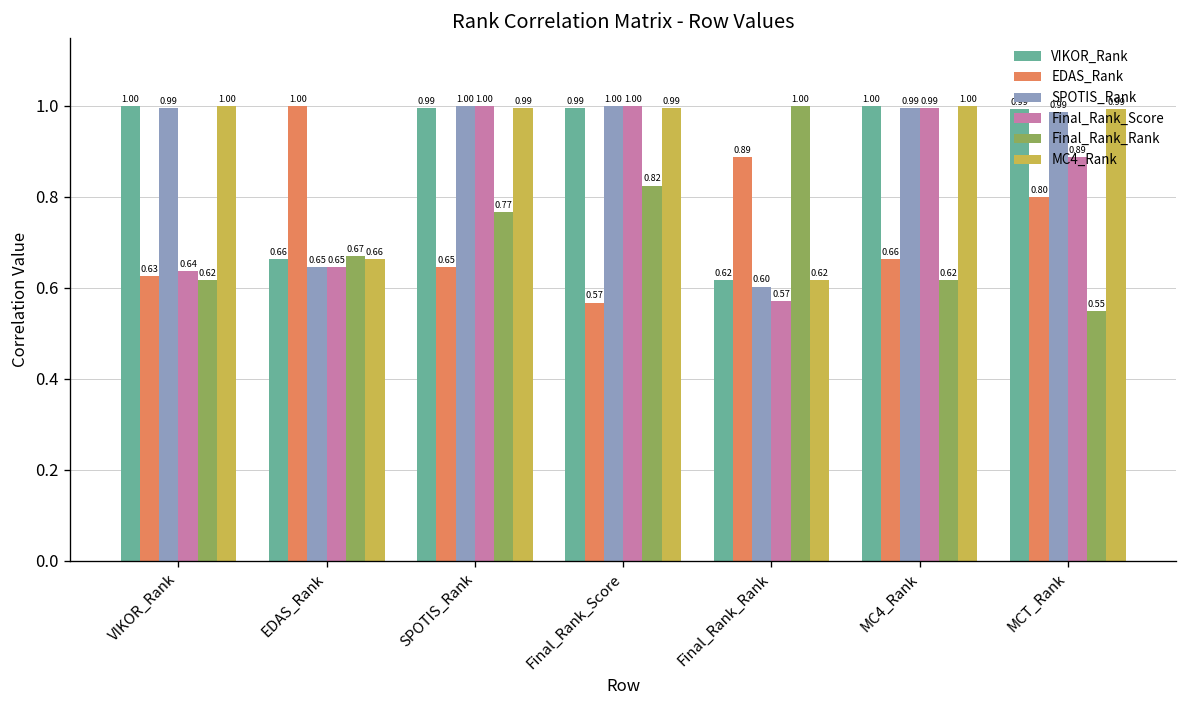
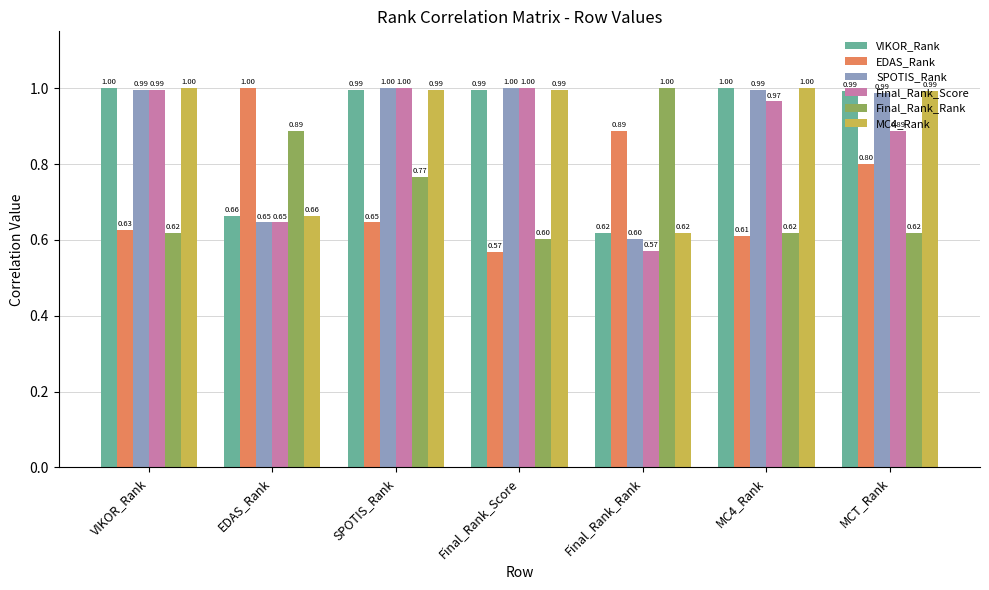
Final_Rank_Score, VIKOR_Rank: 0.64 -> 0.99
Final_Rank_Rank, EDAS_Rank: 0.67 -> 0.89
Final_Rank_Rank, Final_Rank_Score: 0.82 -> 0.60
EDAS_Rank, MC4_Rank: 0.66 -> 0.61
Final_Rank_Score, MC4_Rank: 0.99 -> 0.97
Final_Rank_Rank, MCT_Rank: 0.55 -> 0.62
